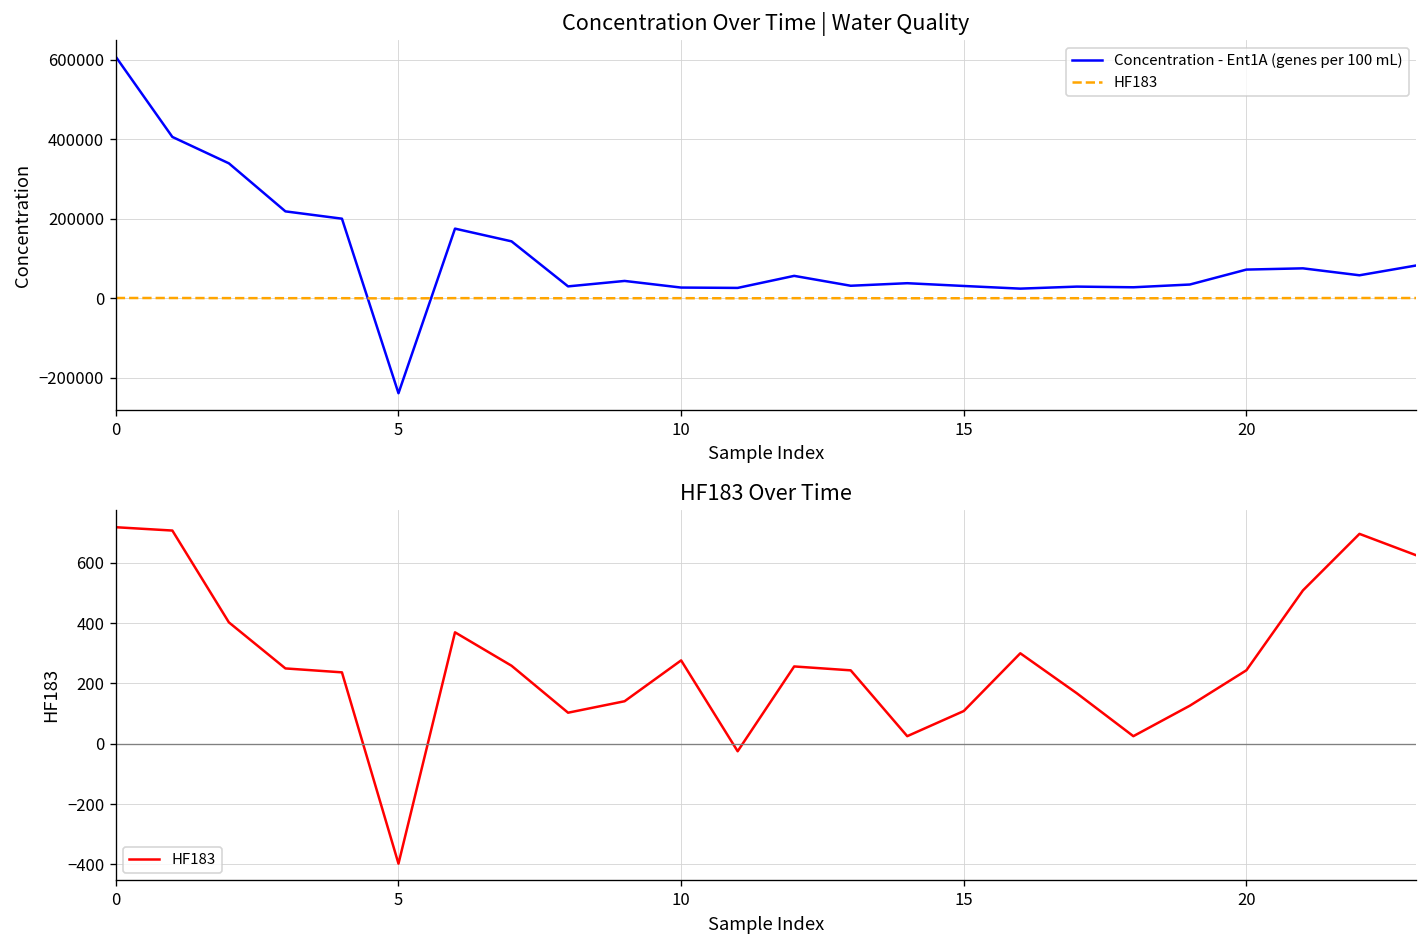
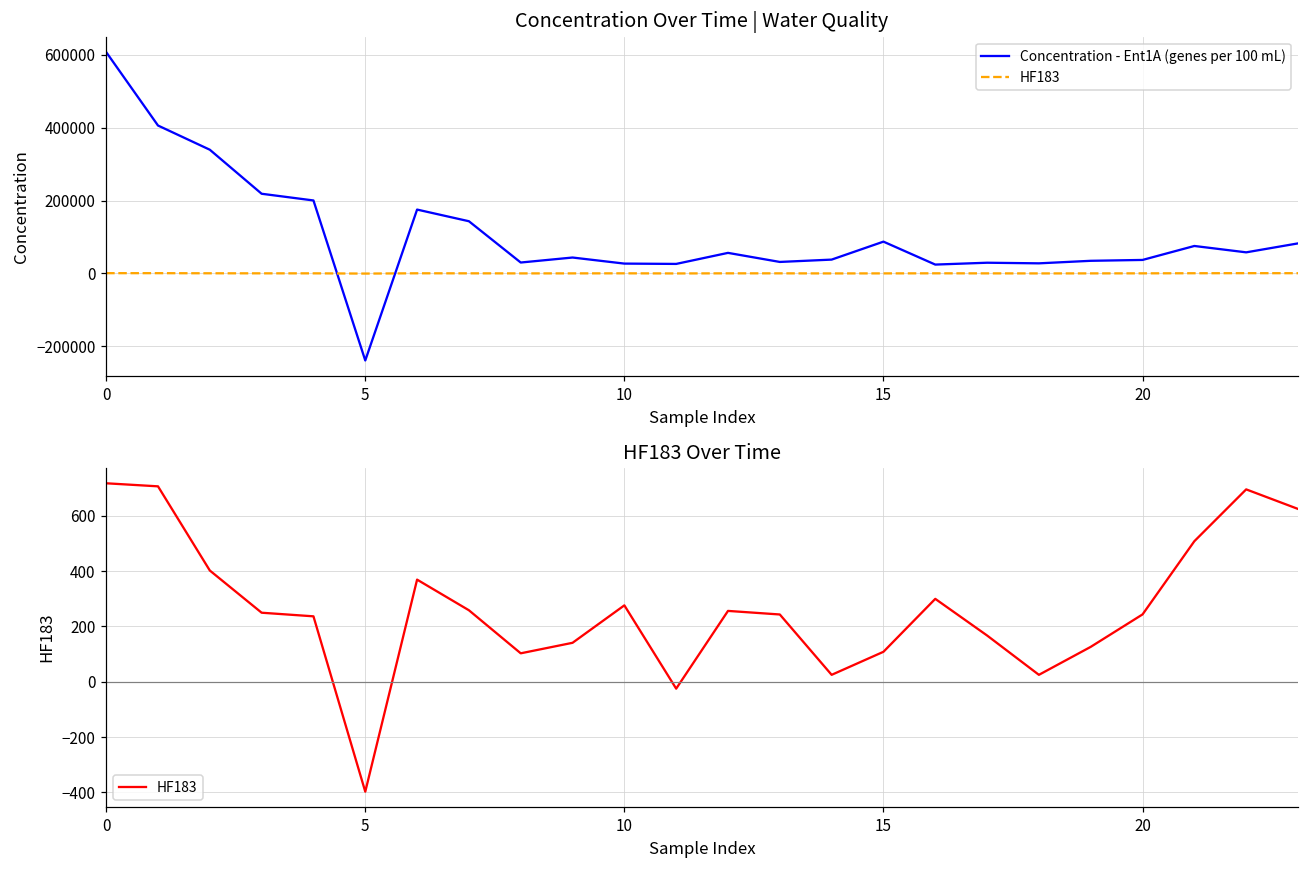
Concentration Over Time | Water Quality, Concentration - Ent1A (genes per 100 mL), 15: 30000 -> 90000
Concentration Over Time | Water Quality, Concentration - Ent1A (genes per 100 mL), 20: 70000 -> 40000
